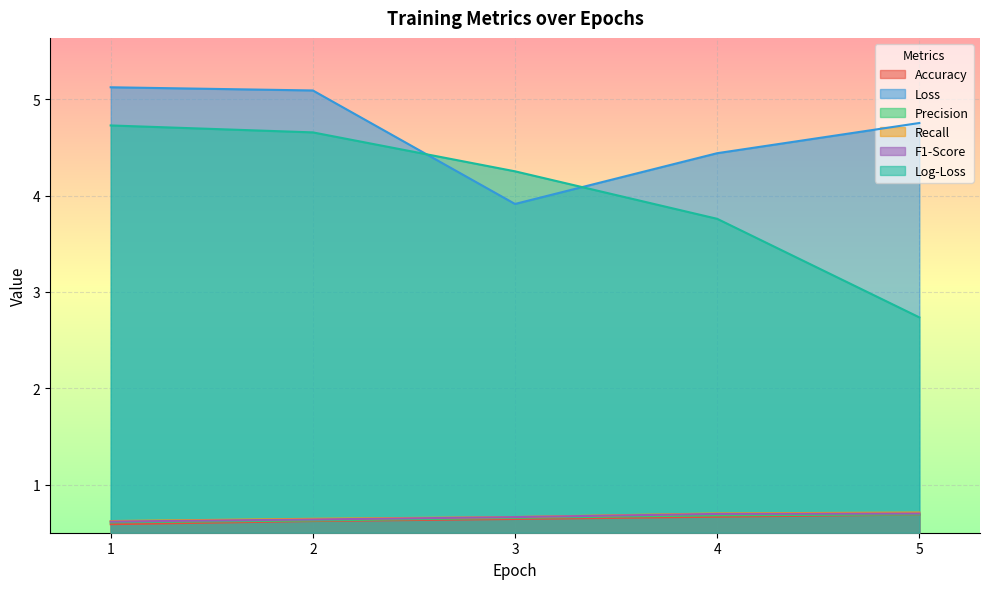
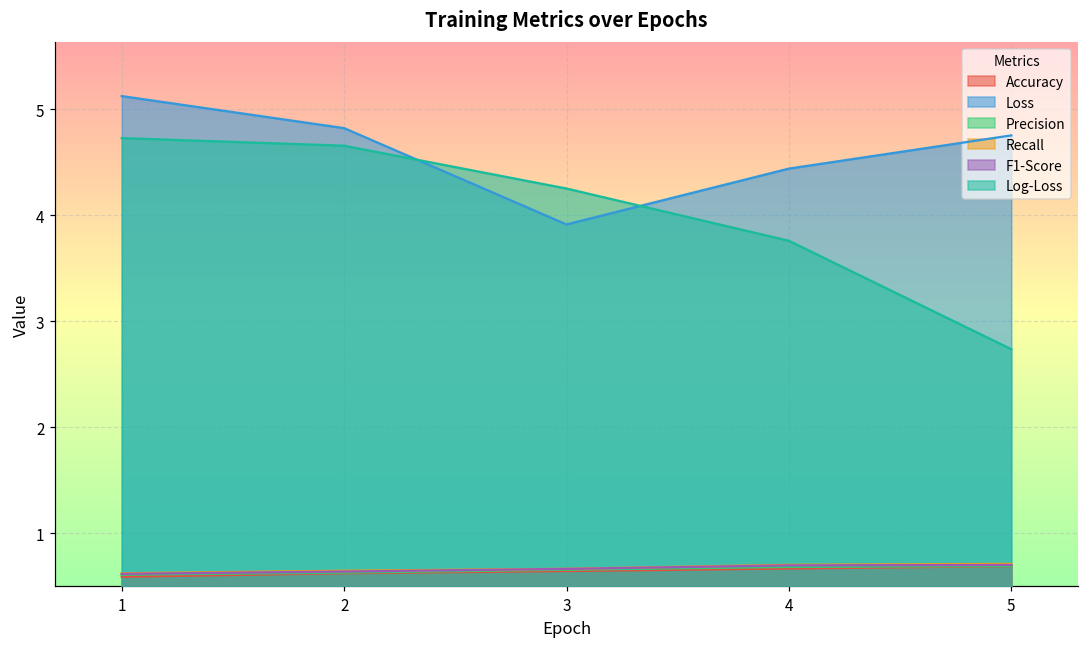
Loss, 2: 5.1 -> 4.8
